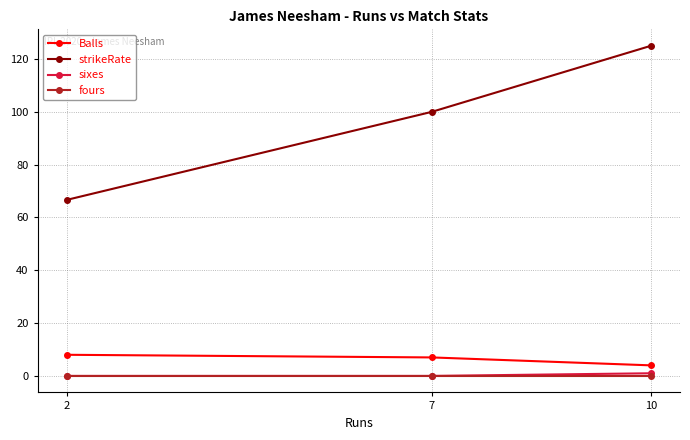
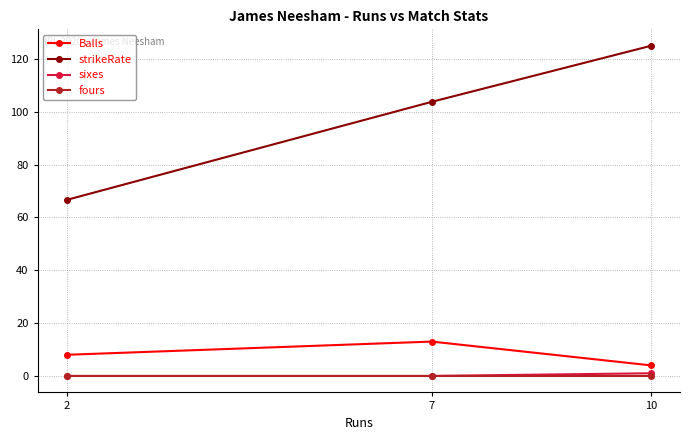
Balls, 7: 7 -> 13
strikeRate, 7: 100 -> 104
